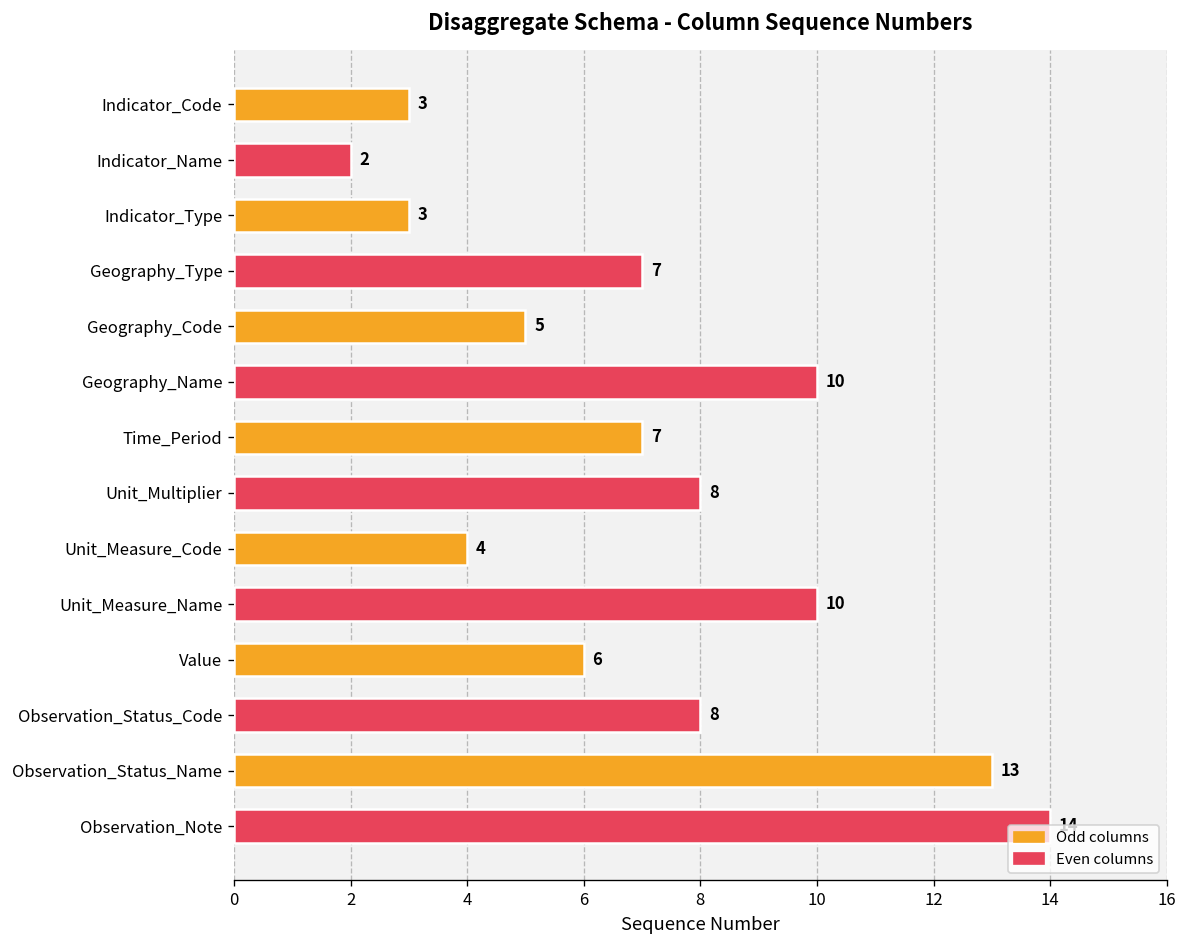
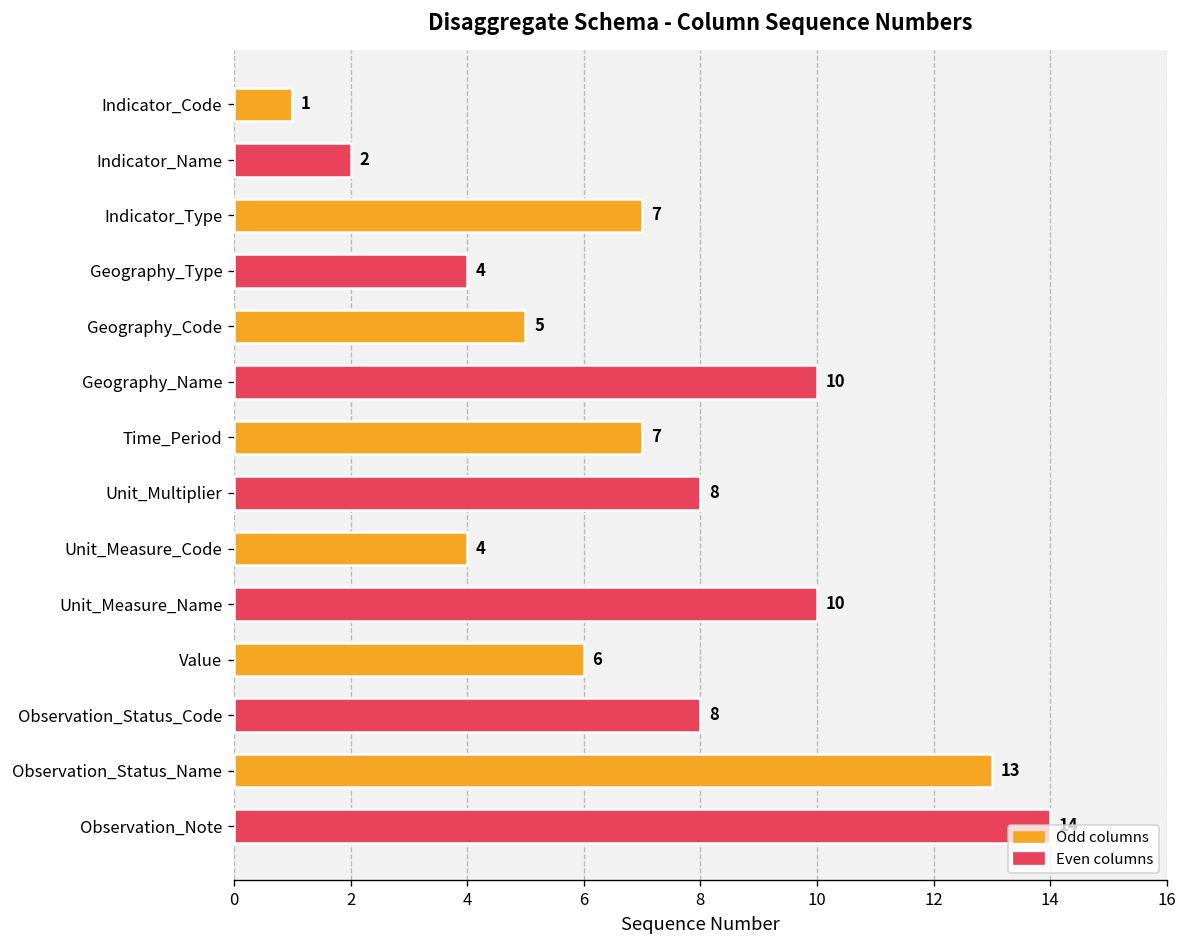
Indicator_Code: 3 -> 1
Indicator_Type: 3 -> 7
Geography_Type: 7 -> 4
